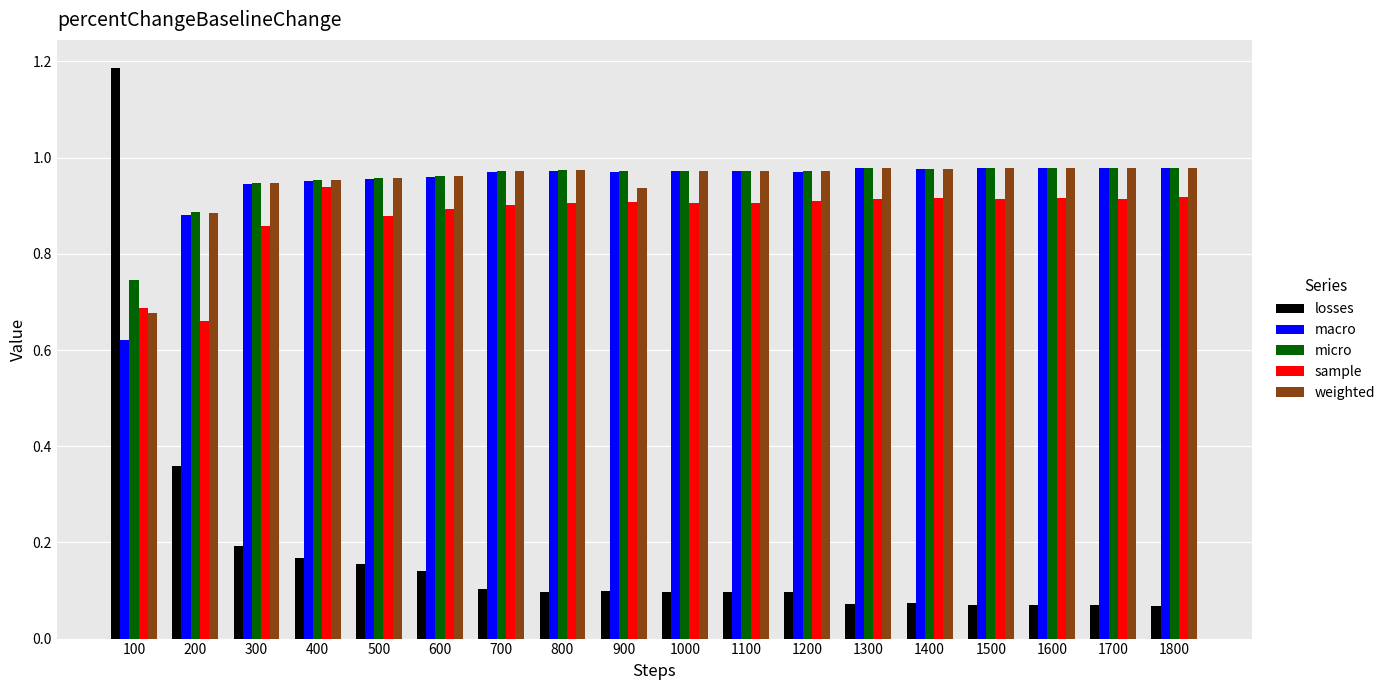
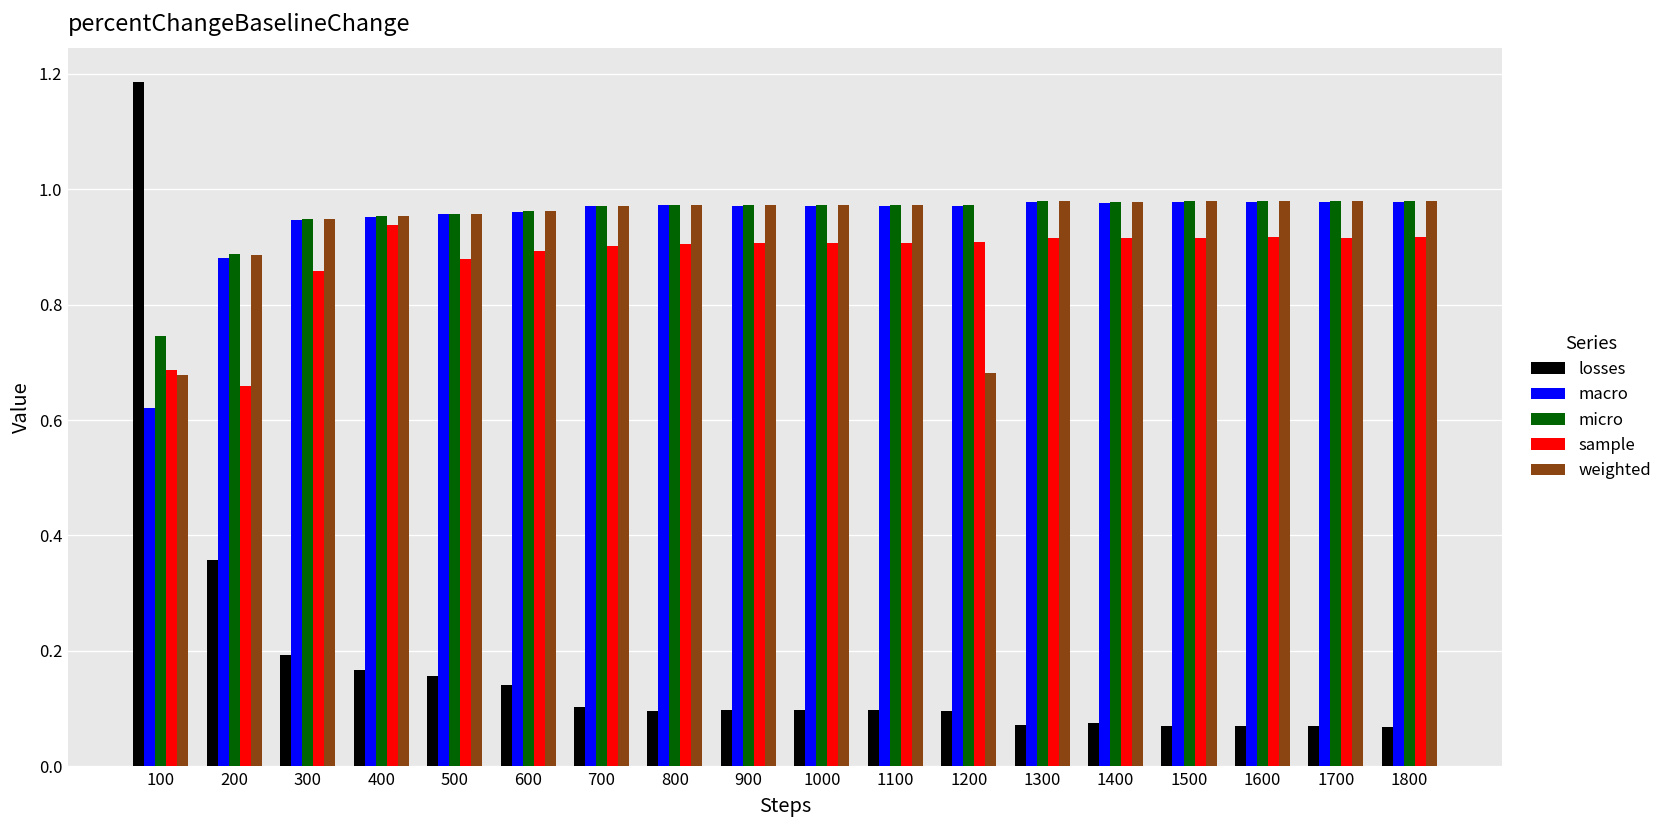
weighted, 900: 0.94 -> 0.97
weighted, 1200: 0.97 -> 0.68
